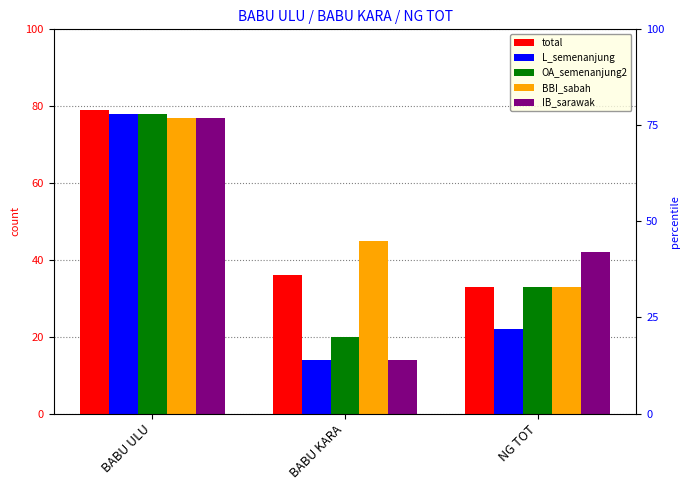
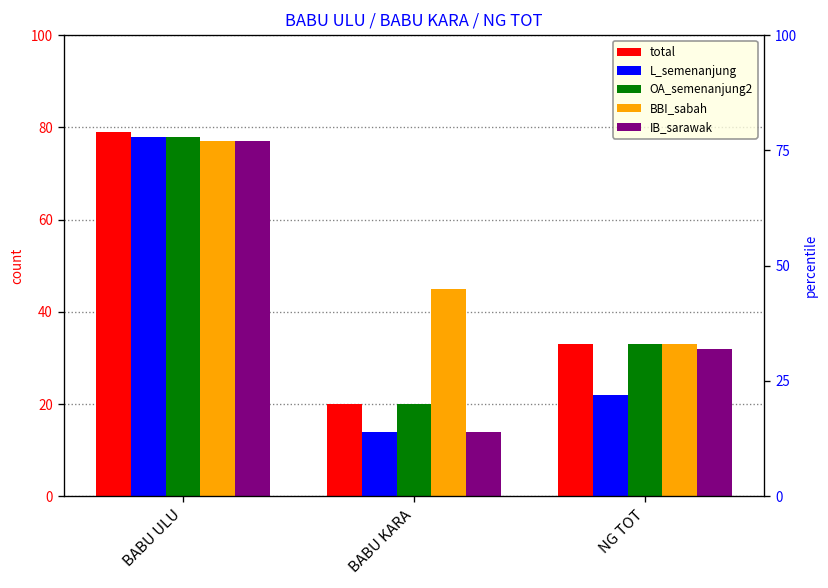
total, BABU KARA: 36 -> 20
IB_sarawak, NG TOT: 42 -> 32
